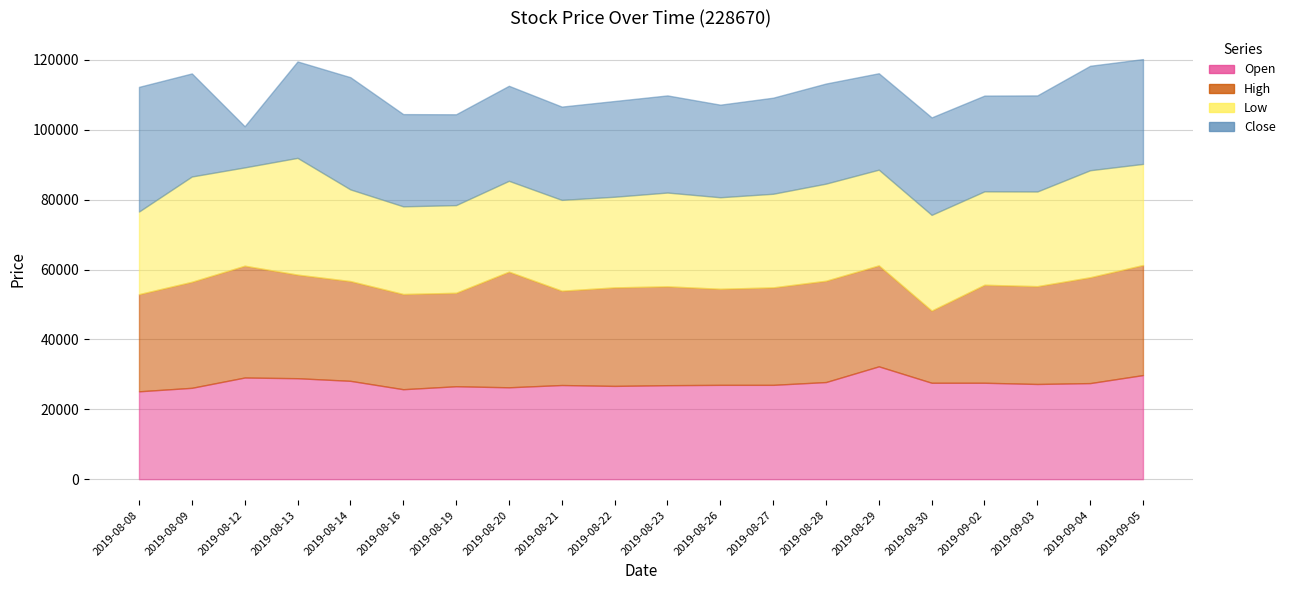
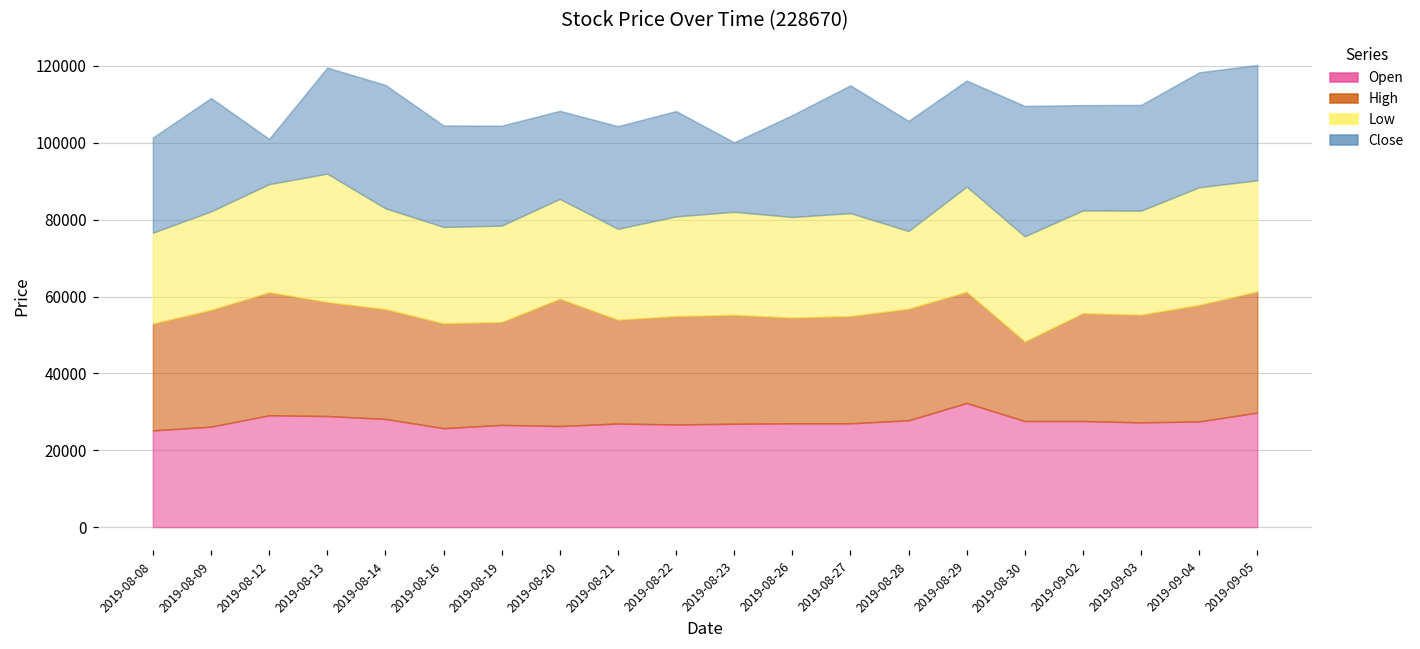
Close, 2019-08-08: 36000 -> 25000
Low, 2019-08-09: 30000 -> 26000
Close, 2019-08-20: 27000 -> 23000
Low, 2019-08-21: 26000 -> 24000
Close, 2019-08-23: 28000 -> 18000
Close, 2019-08-27: 28000 -> 33000
Low, 2019-08-28: 28000 -> 20000
Close, 2019-08-30: 28000 -> 34000
